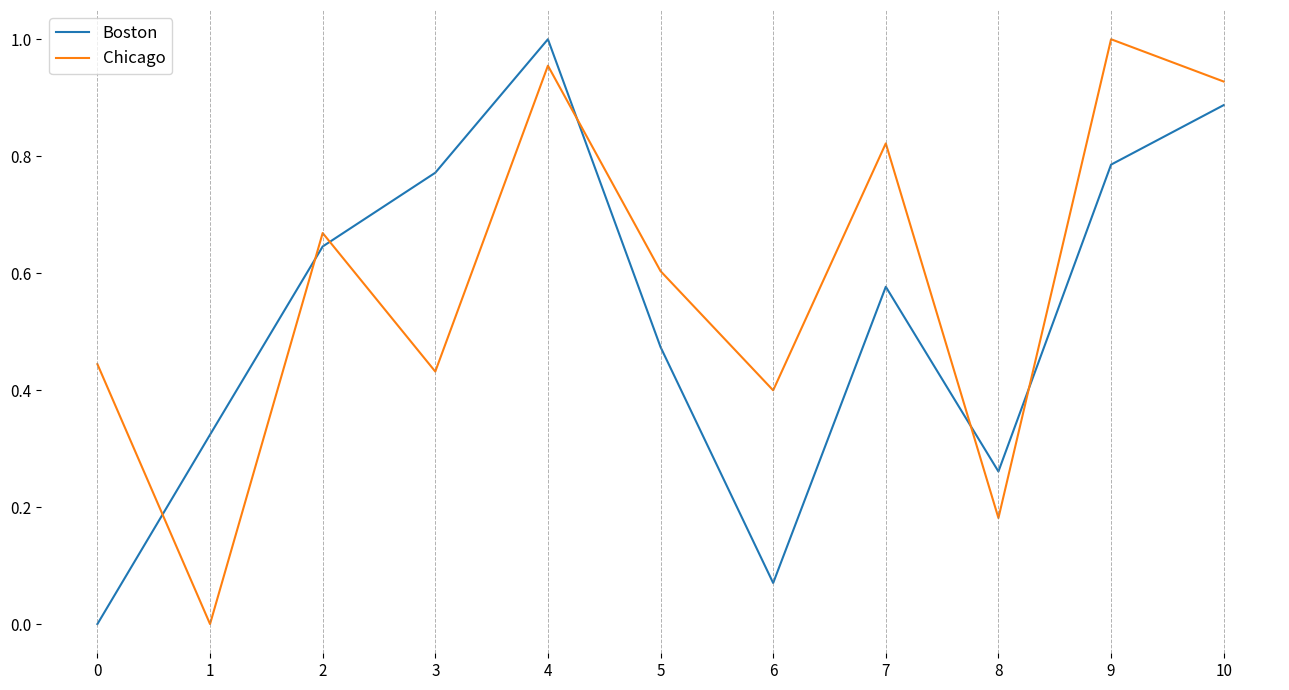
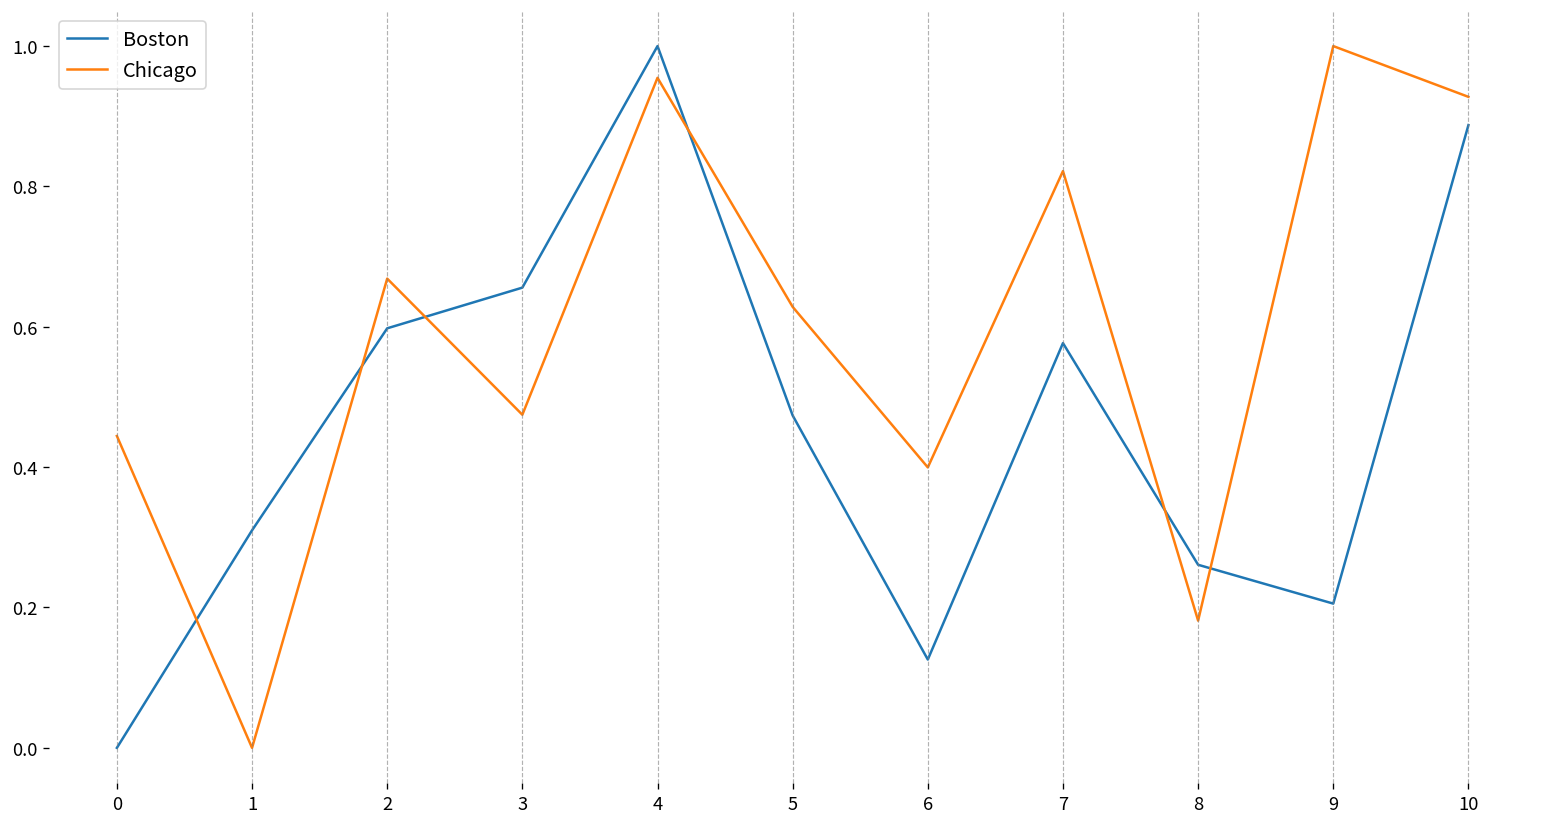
Boston, 1: 0.32 -> 0.31
Boston, 2: 0.65 -> 0.60
Boston, 3: 0.77 -> 0.66
Chicago, 3: 0.43 -> 0.47
Chicago, 5: 0.60 -> 0.63
Boston, 6: 0.07 -> 0.13
Boston, 9: 0.79 -> 0.21
